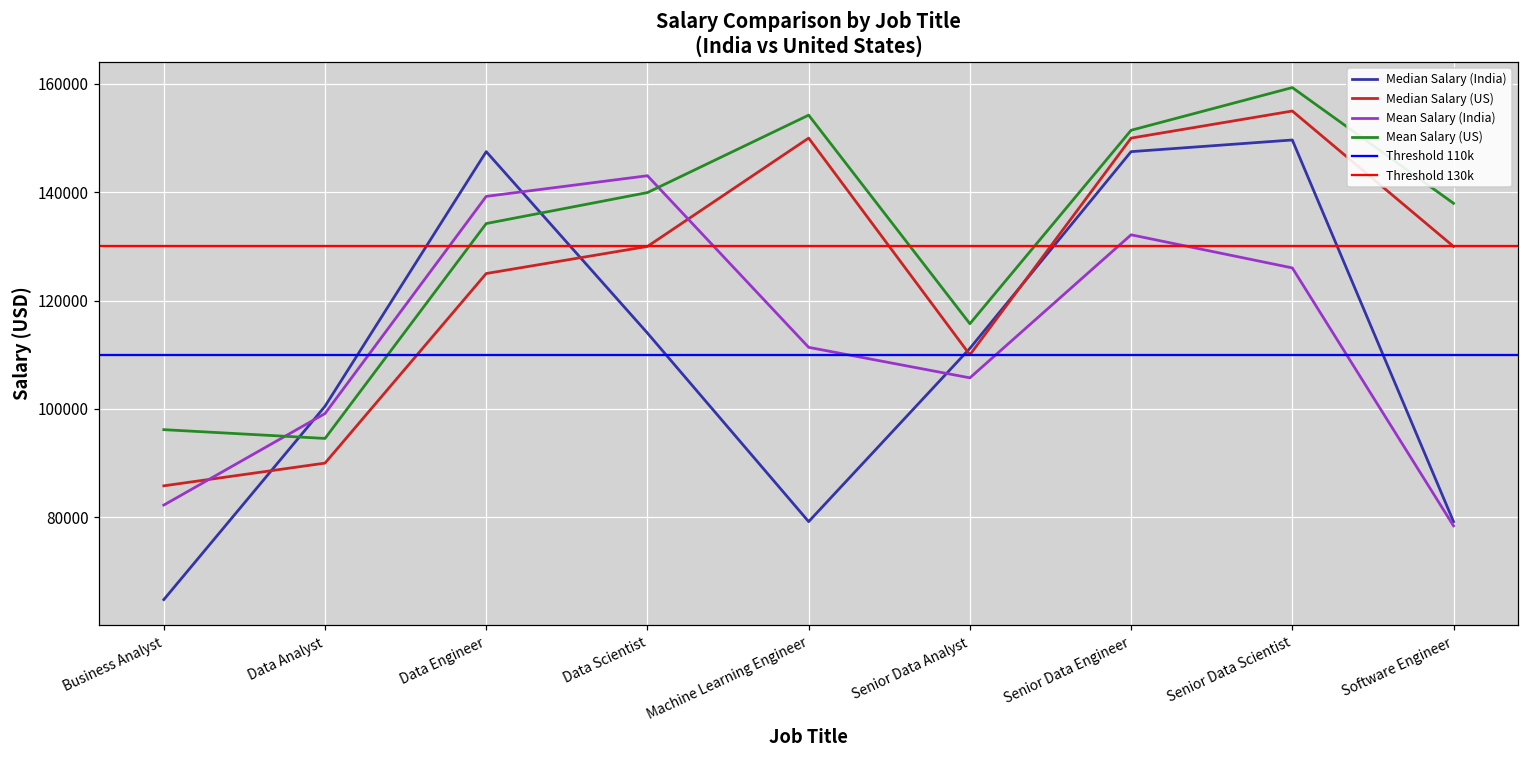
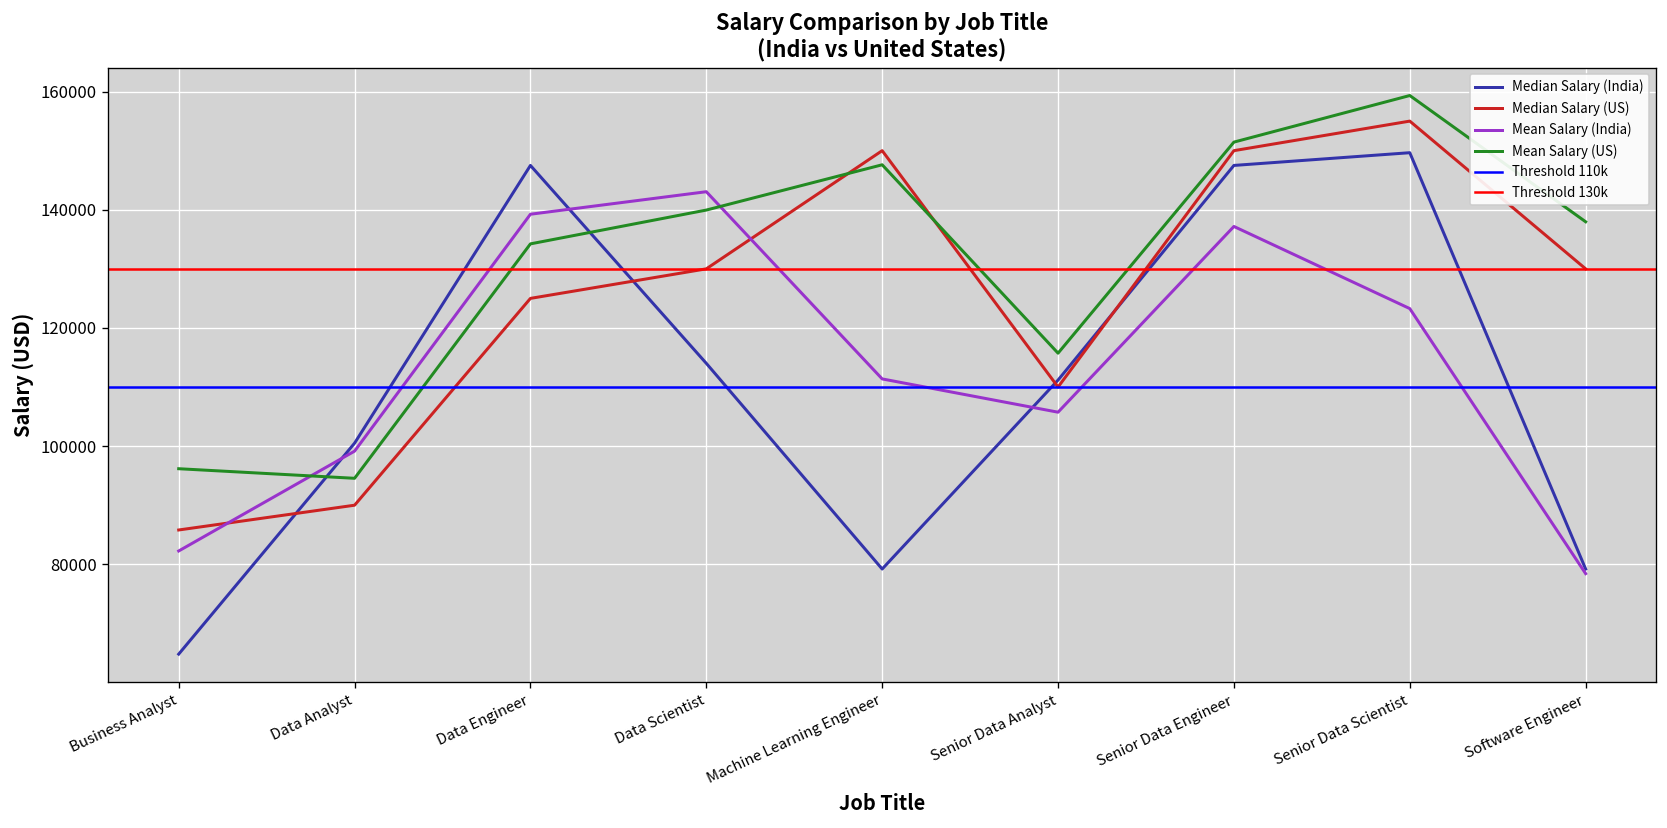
Mean Salary (US), Machine Learning Engineer: 154000 -> 148000
Mean Salary (India), Senior Data Engineer: 132000 -> 137000
Mean Salary (India), Senior Data Scientist: 126000 -> 123000
